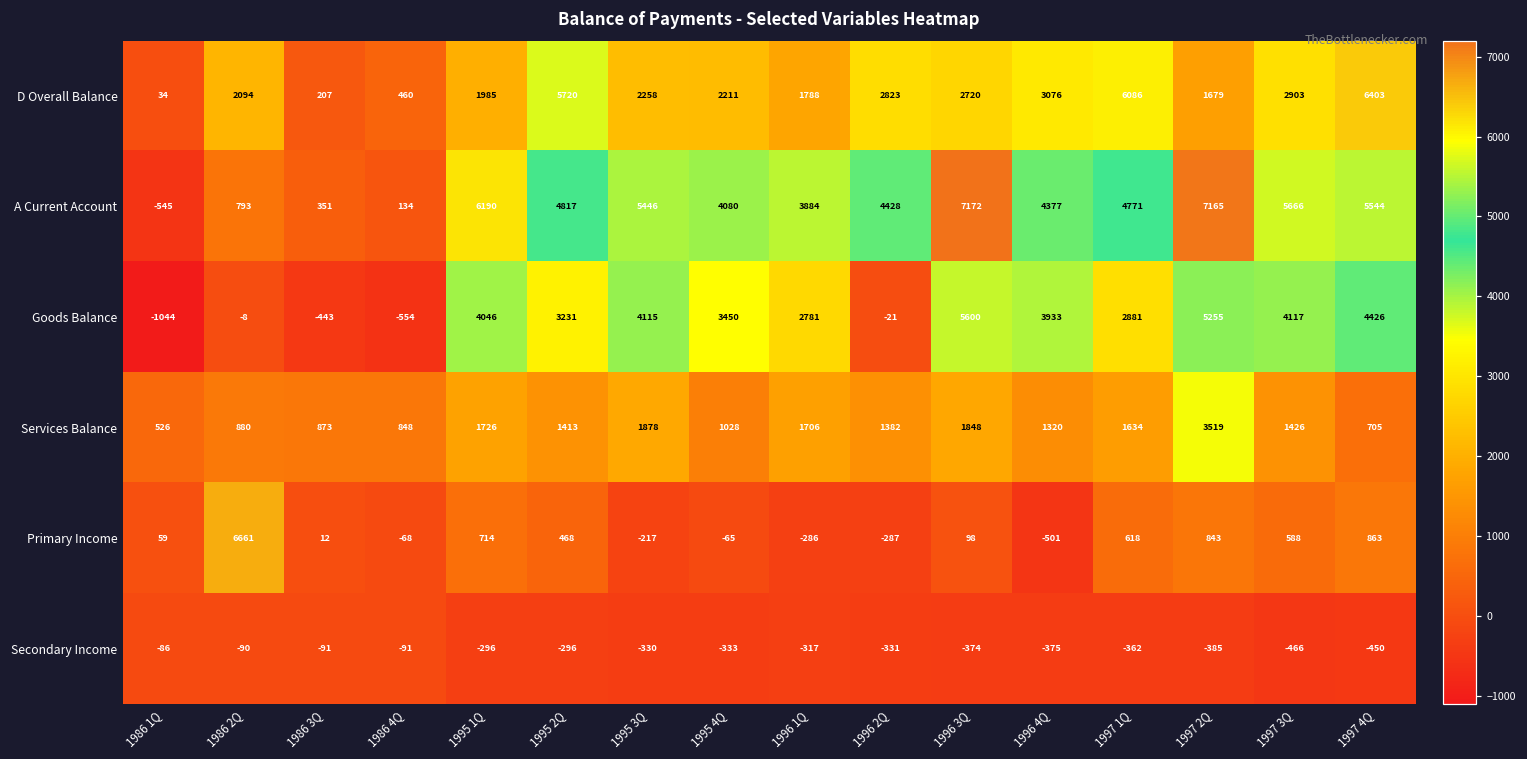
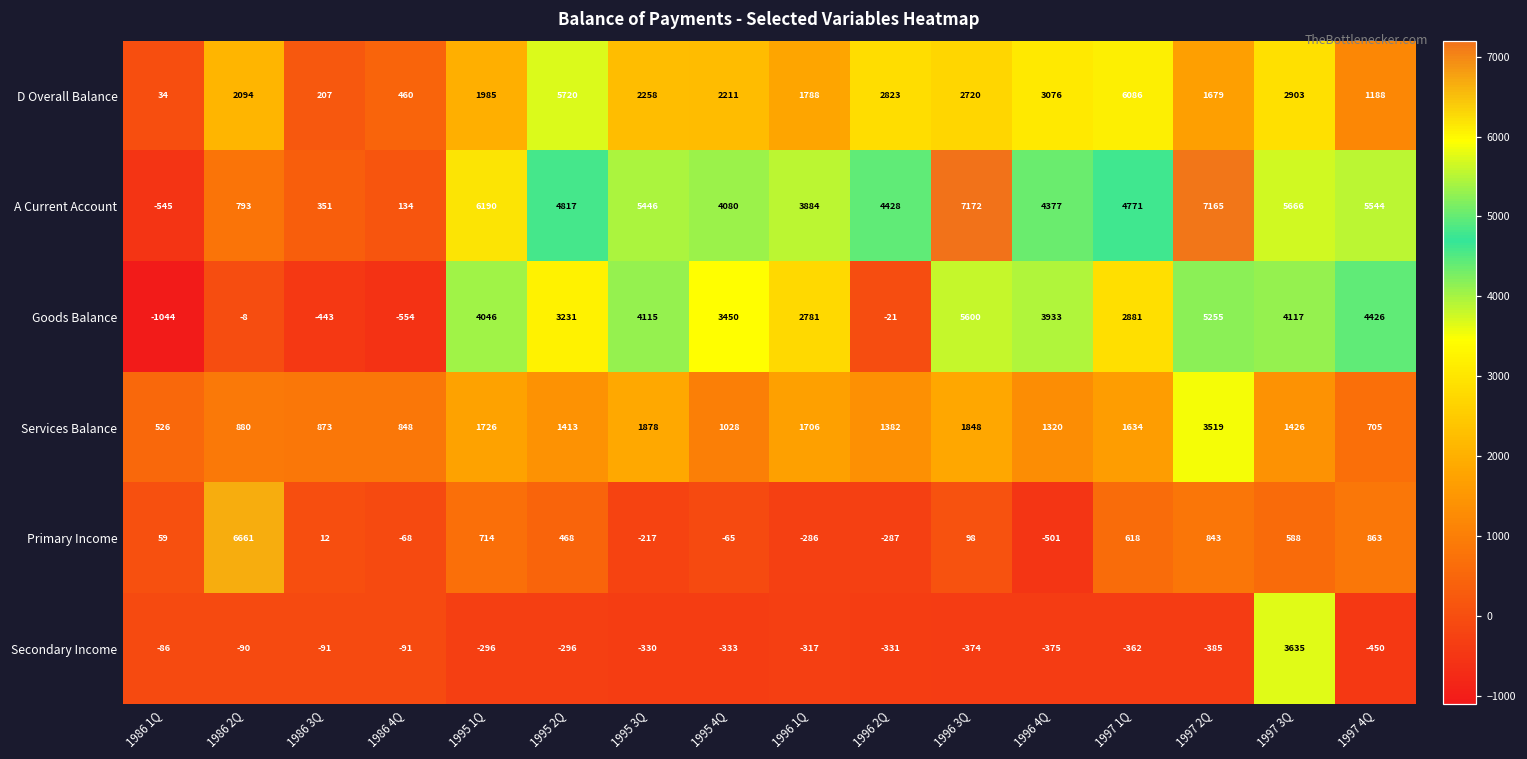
D Overall Balance, 1997 4Q: 6403 -> 1188
Secondary Income, 1997 3Q: -466 -> 3635
